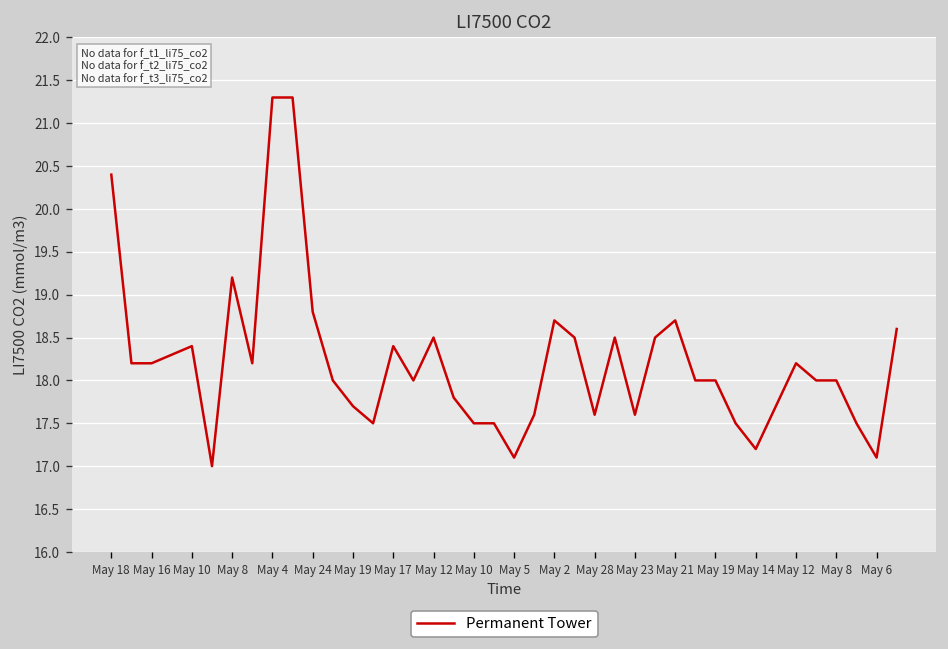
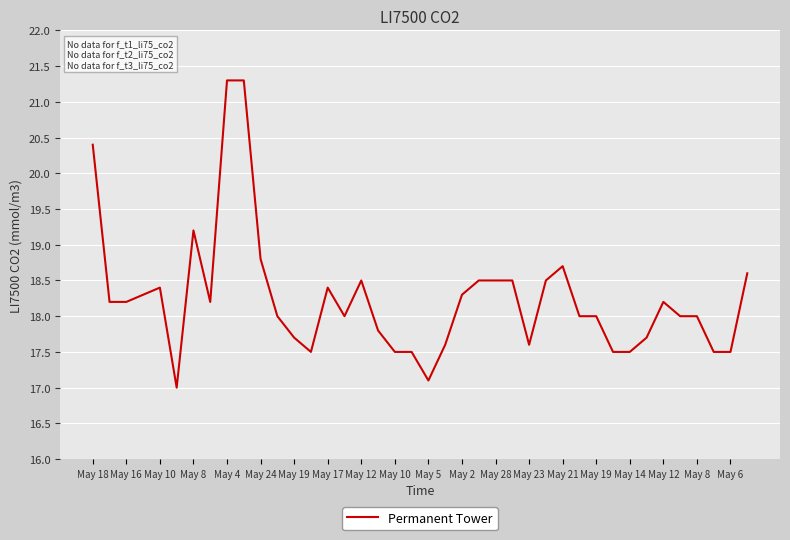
May 2: 18.7 -> 18.3
May 28: 17.6 -> 18.5
May 14: 17.2 -> 17.5
May 6: 17.1 -> 17.5
